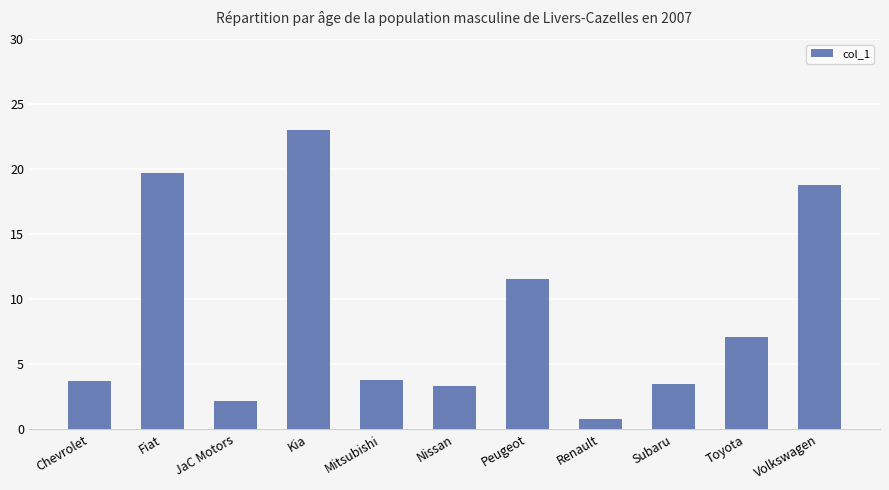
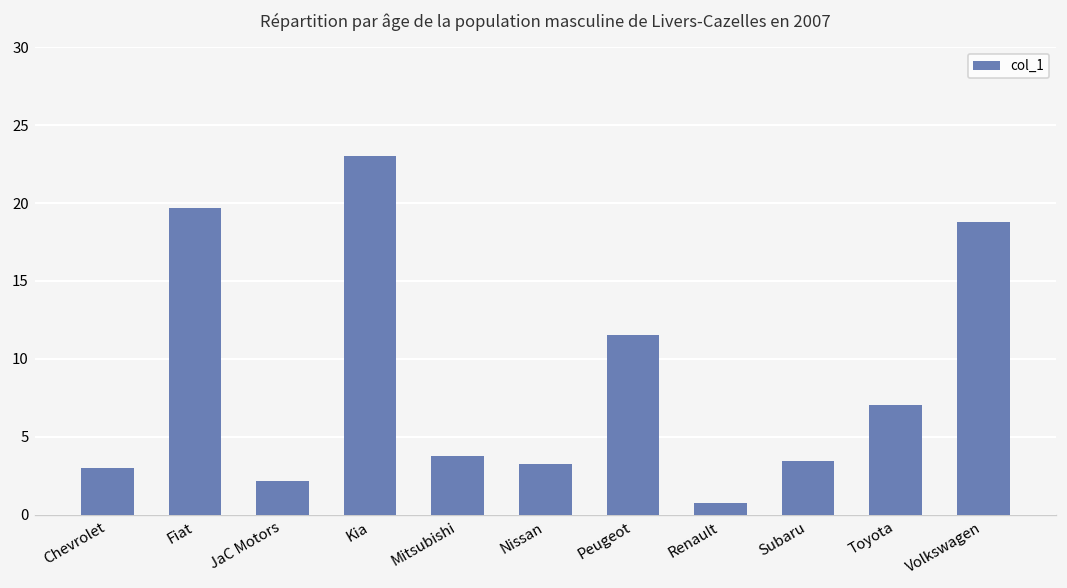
Chevrolet: 3.7 -> 3.0
